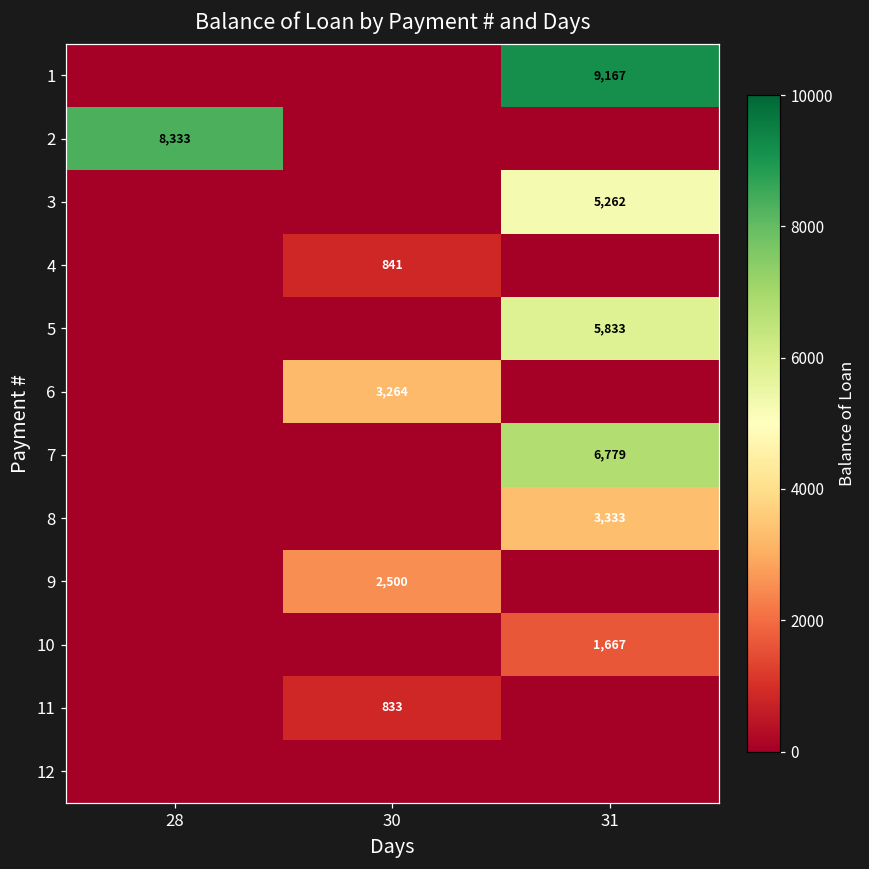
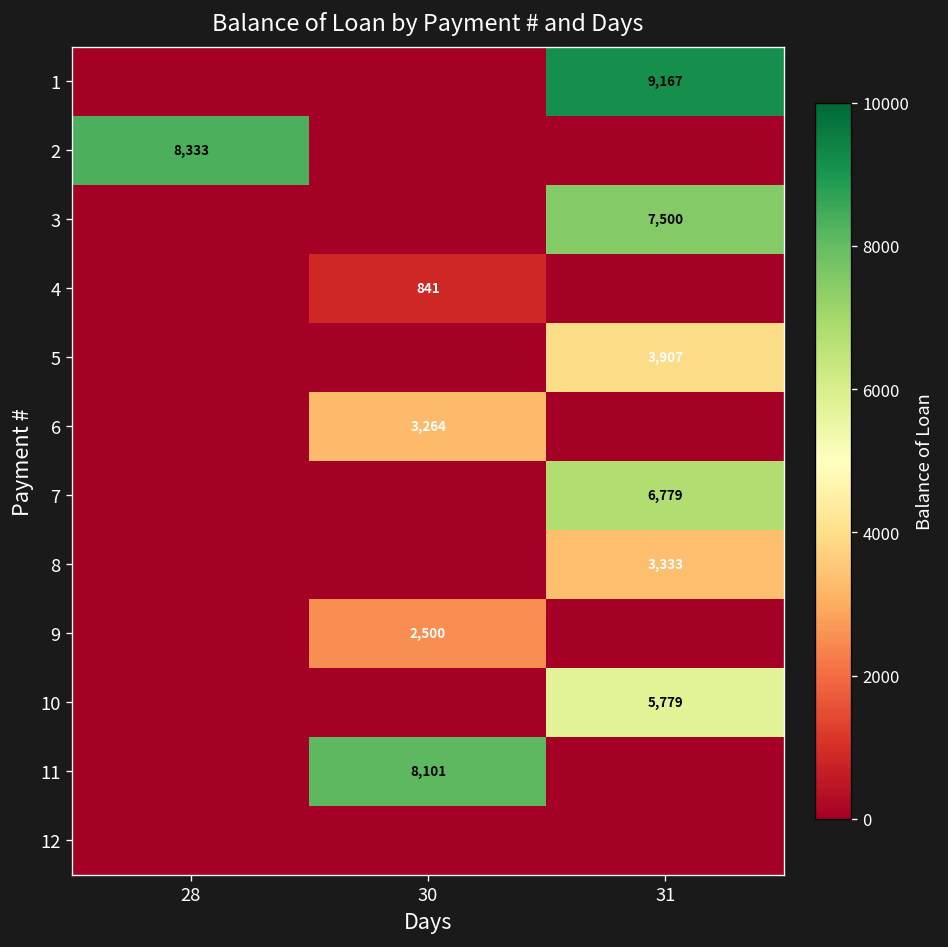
3, 31: 5,262 -> 7,500
5, 31: 5,833 -> 3,907
10, 31: 1,667 -> 5,779
11, 30: 833 -> 8,101
